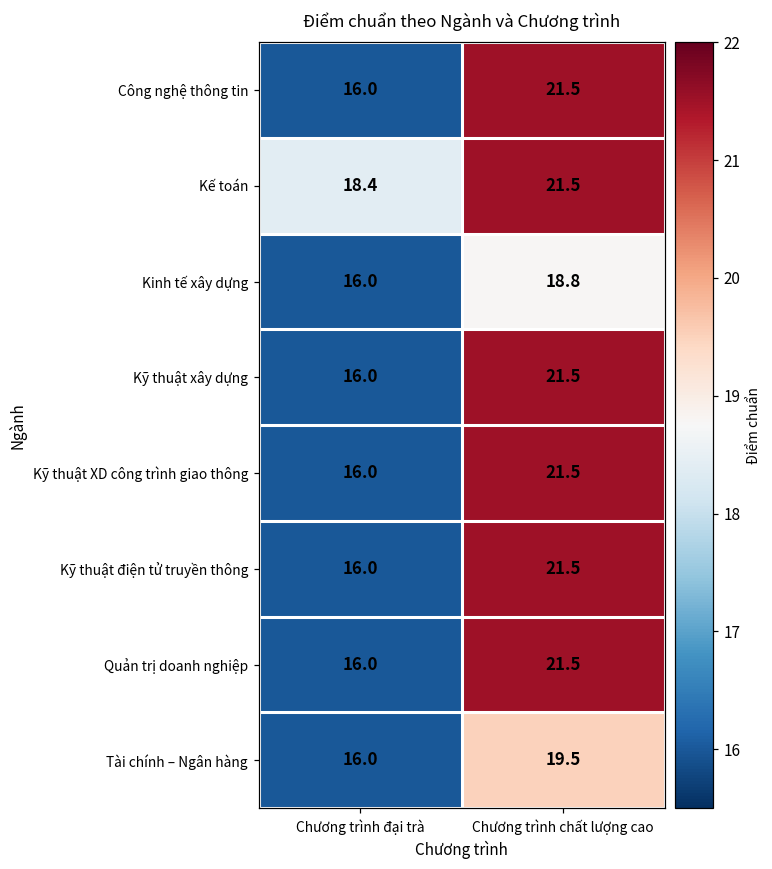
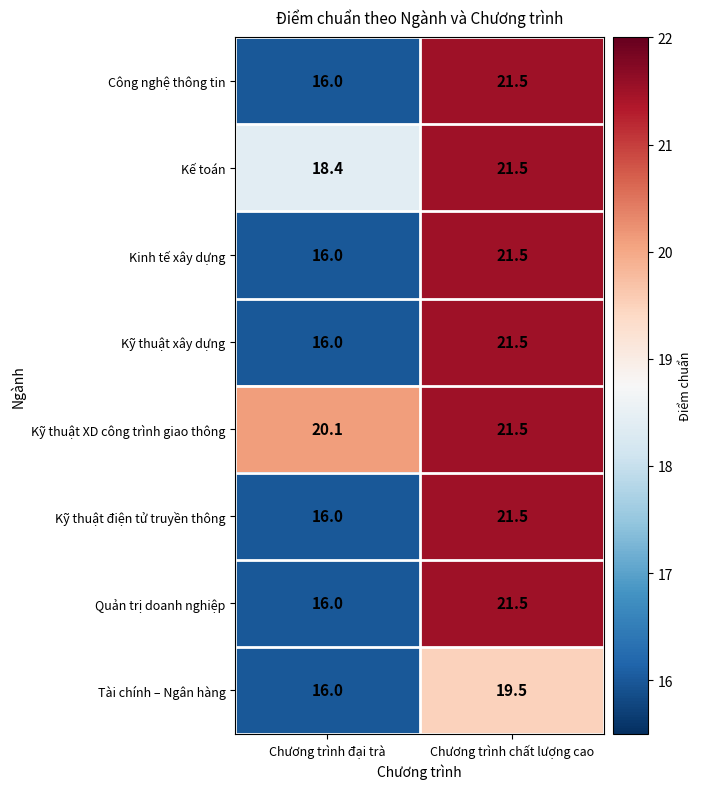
Kinh tế xây dựng, Chương trình chất lượng cao: 18.8 -> 21.5
Kỹ thuật XD công trình giao thông, Chương trình đại trà: 16.0 -> 20.1
